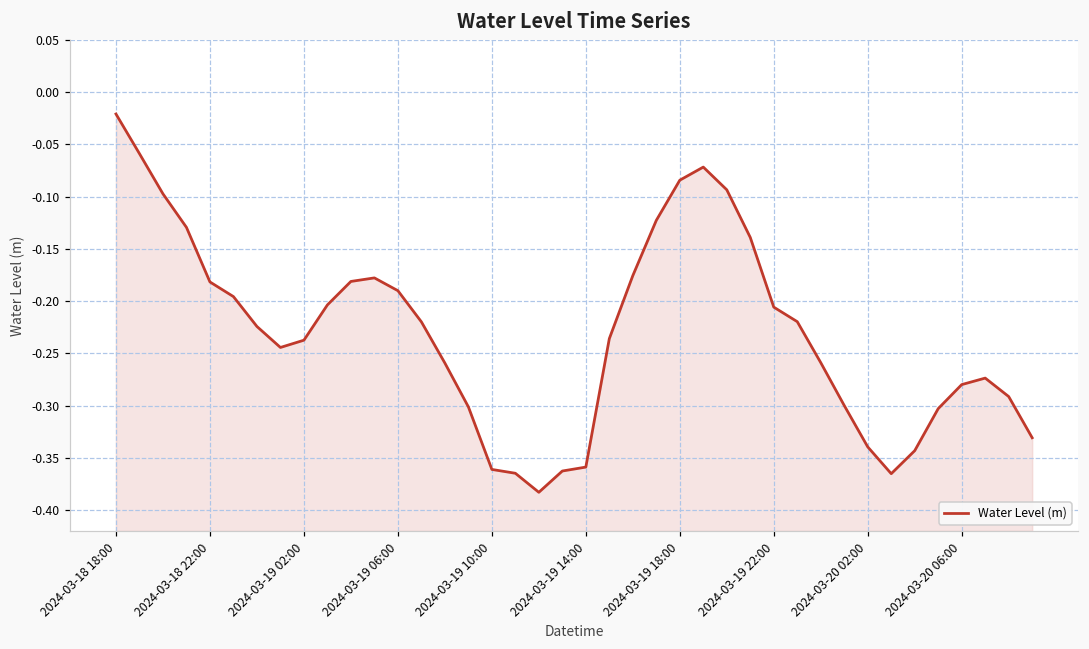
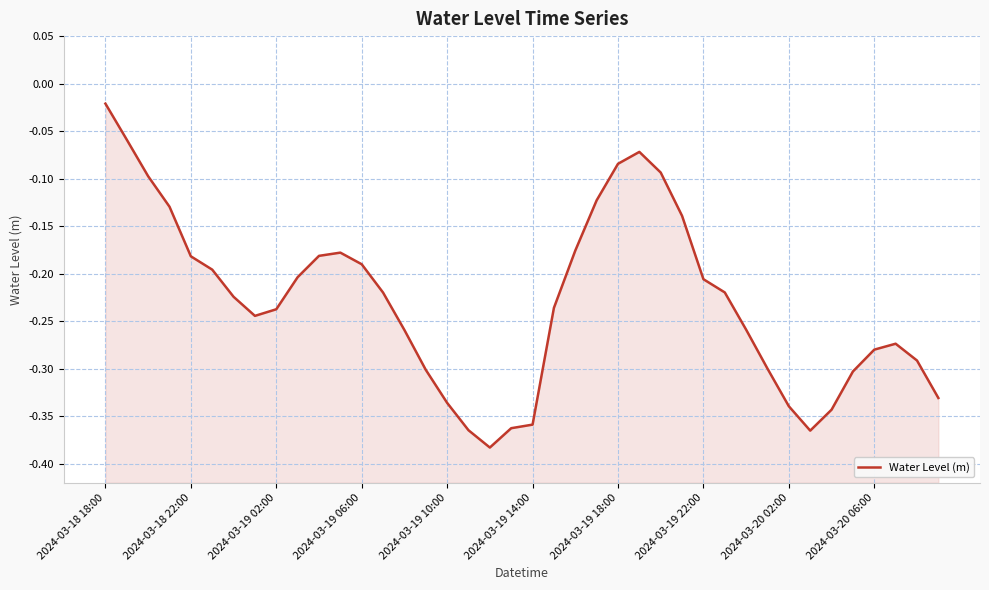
2024-03-19 10:00: -0.36 -> -0.34
